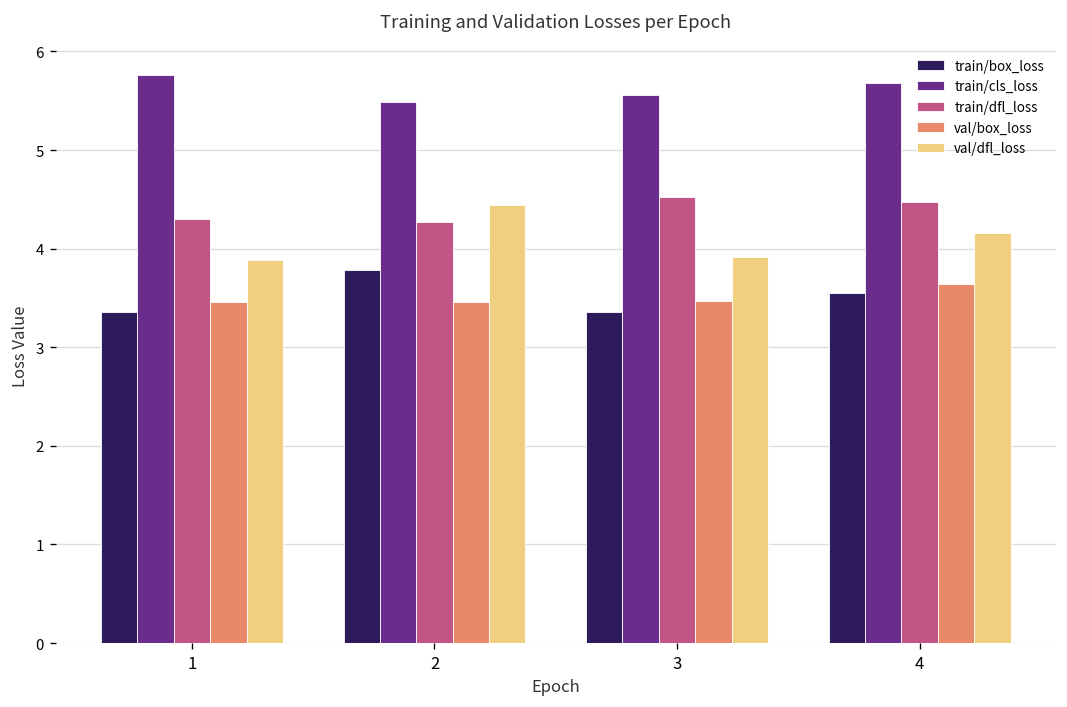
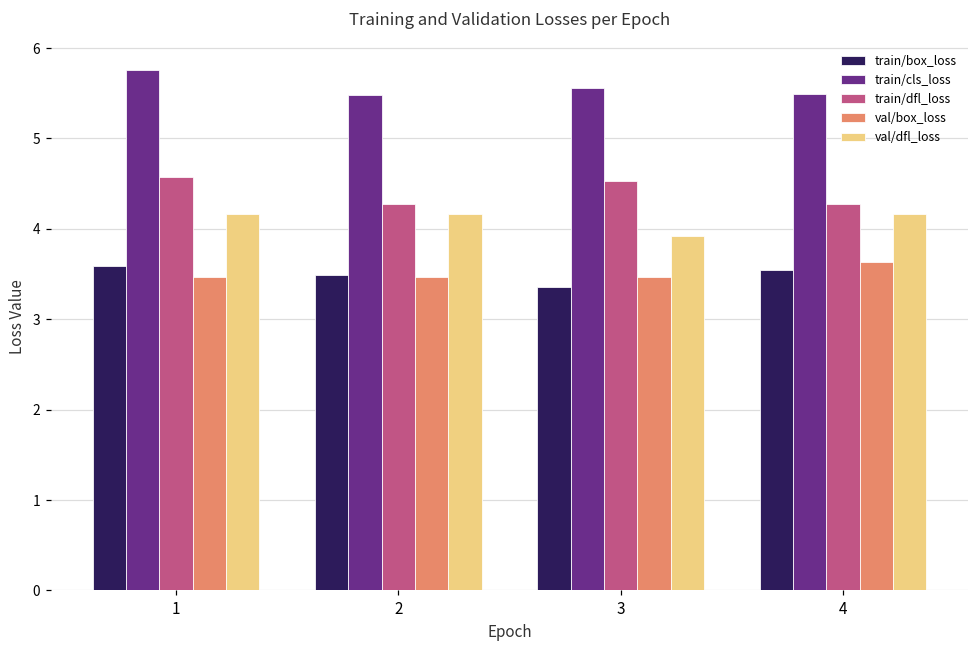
train/box_loss, 1: 3.4 -> 3.6
train/dfl_loss, 1: 4.3 -> 4.6
val/dfl_loss, 1: 3.9 -> 4.2
train/box_loss, 2: 3.8 -> 3.5
val/dfl_loss, 2: 4.4 -> 4.2
train/cls_loss, 4: 5.7 -> 5.5
train/dfl_loss, 4: 4.5 -> 4.3
